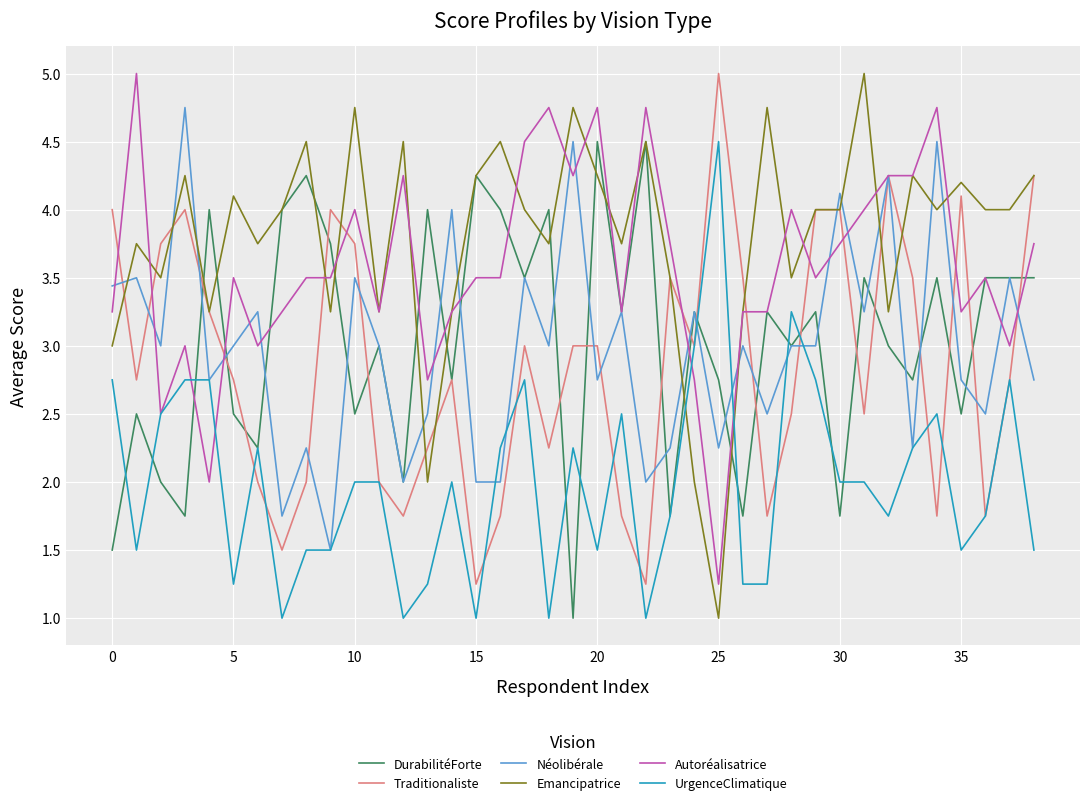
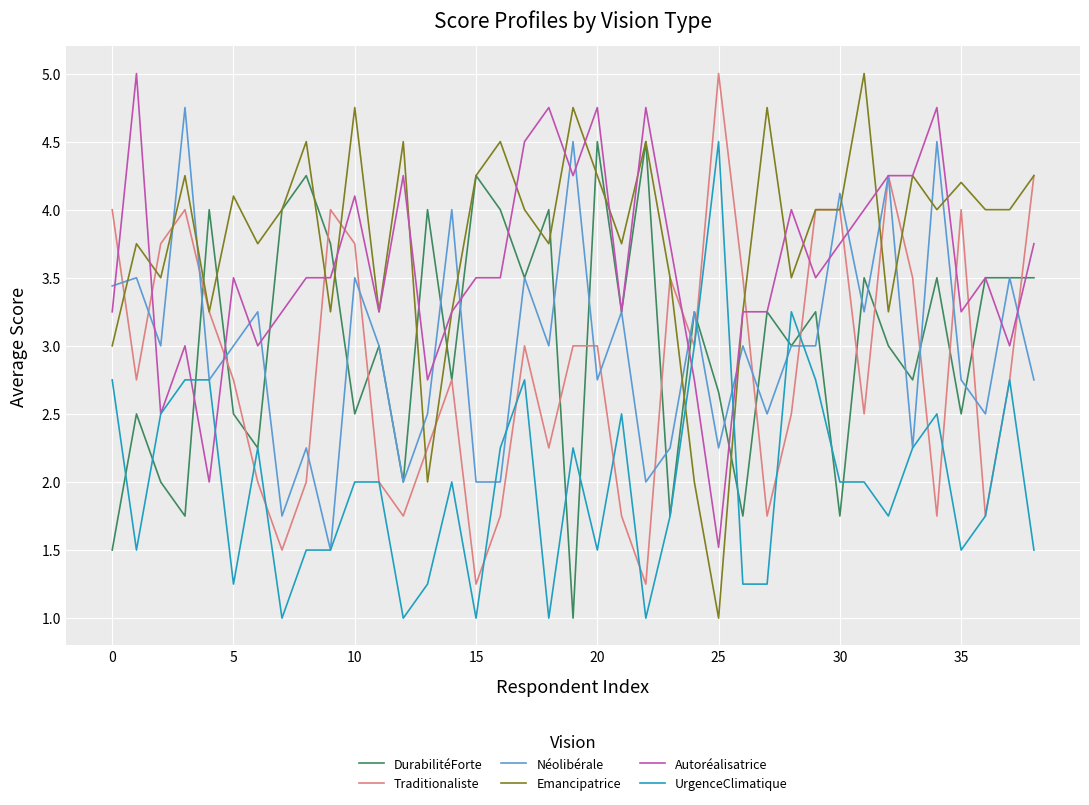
Autoréalisatrice, 10: 4.0 -> 4.1
DurabilitéForte, 25: 2.75 -> 2.66
Autoréalisatrice, 25: 1.25 -> 1.52
Traditionaliste, 35: 4.1 -> 4.0
